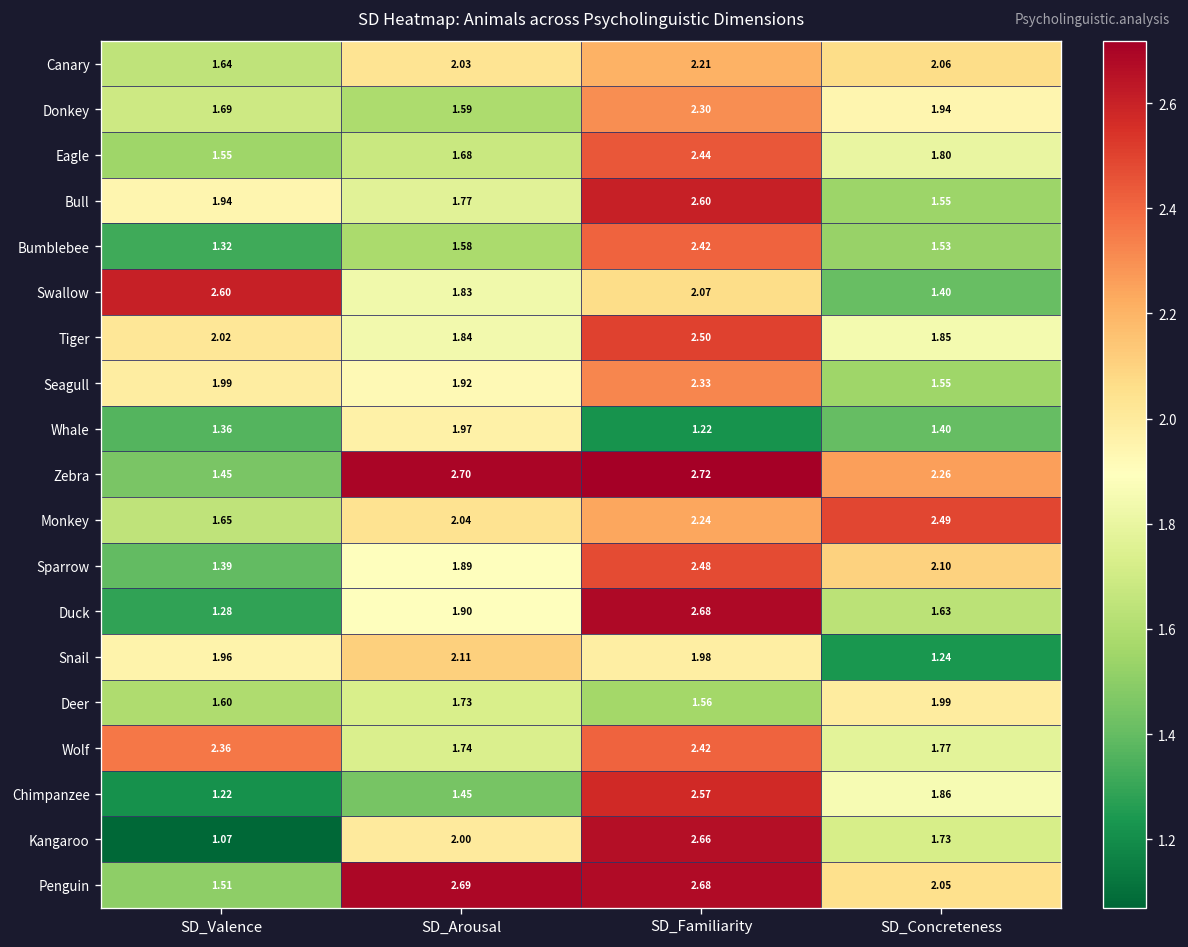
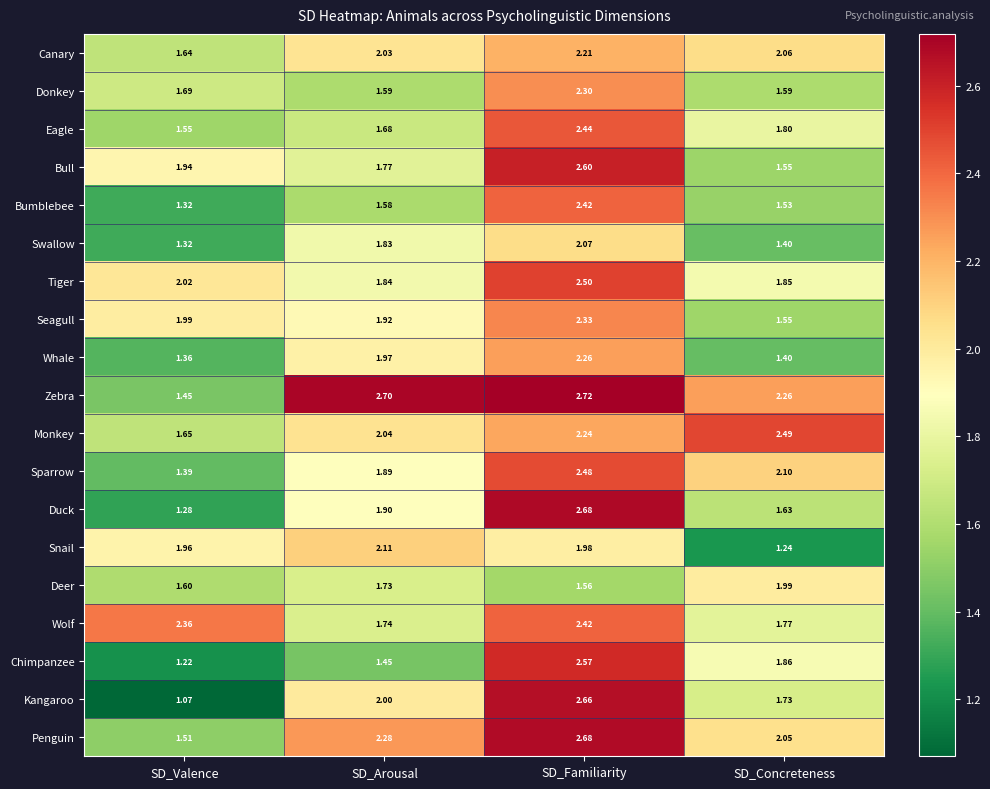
Donkey, SD_Concreteness: 1.94 -> 1.59
Swallow, SD_Valence: 2.60 -> 1.32
Whale, SD_Familiarity: 1.22 -> 2.26
Penguin, SD_Arousal: 2.69 -> 2.28
